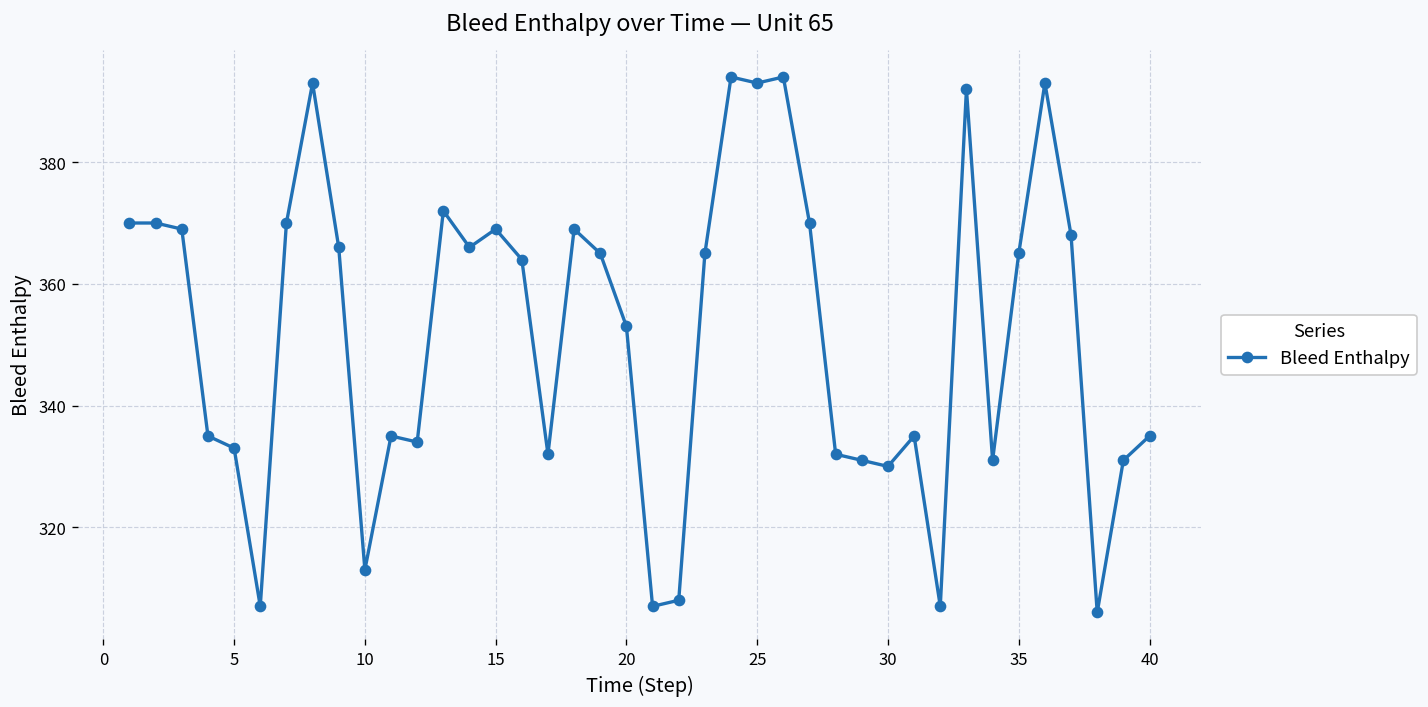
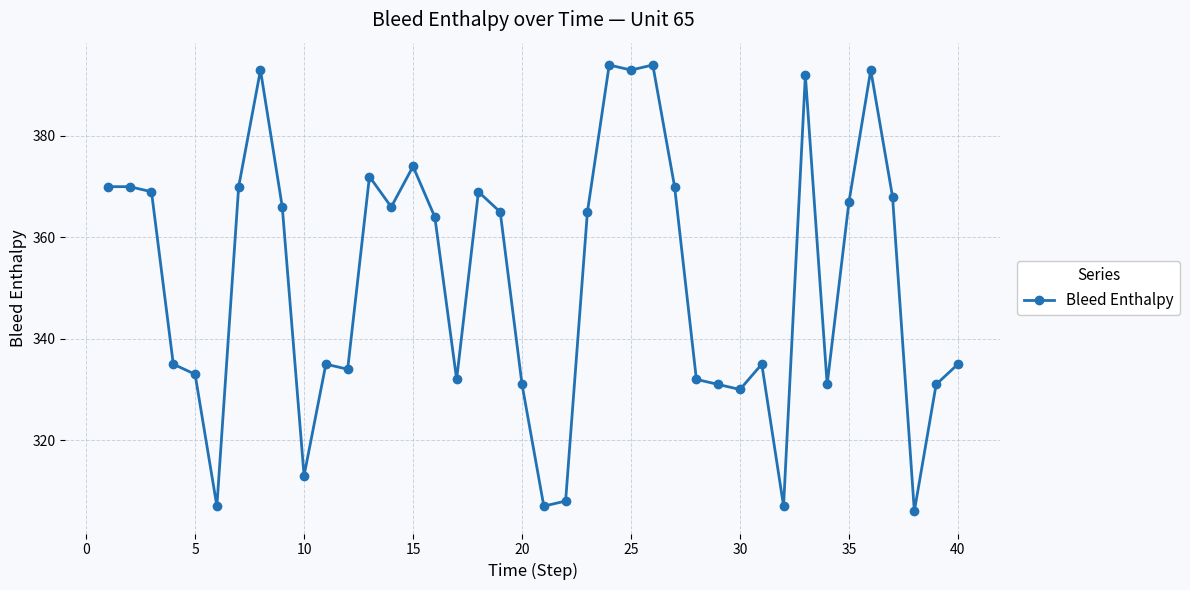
15: 369 -> 374
20: 353 -> 331
35: 365 -> 367
